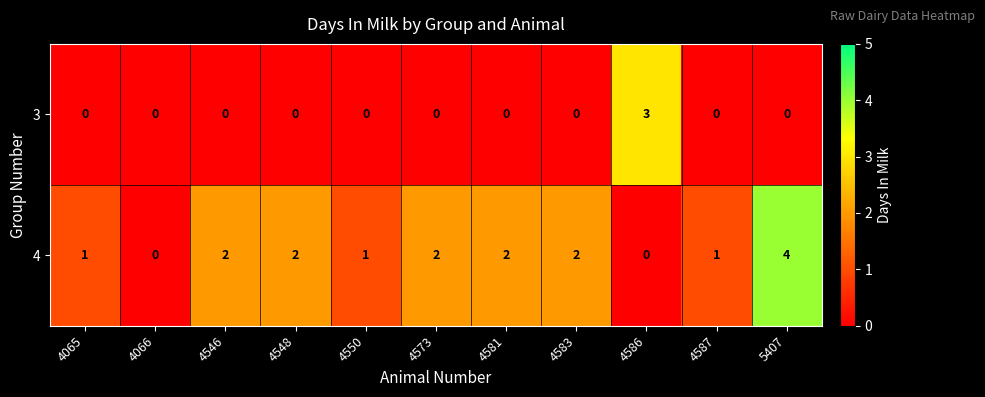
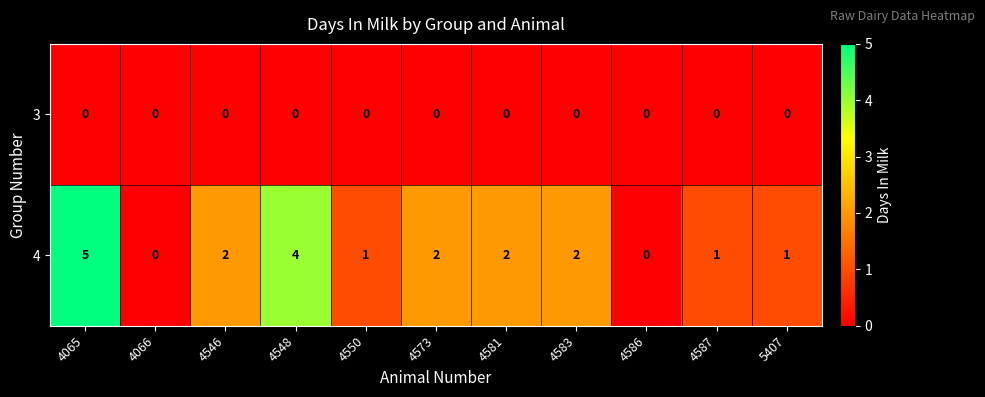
3, 4586: 3 -> 0
4, 4065: 1 -> 5
4, 4548: 2 -> 4
4, 5407: 4 -> 1
